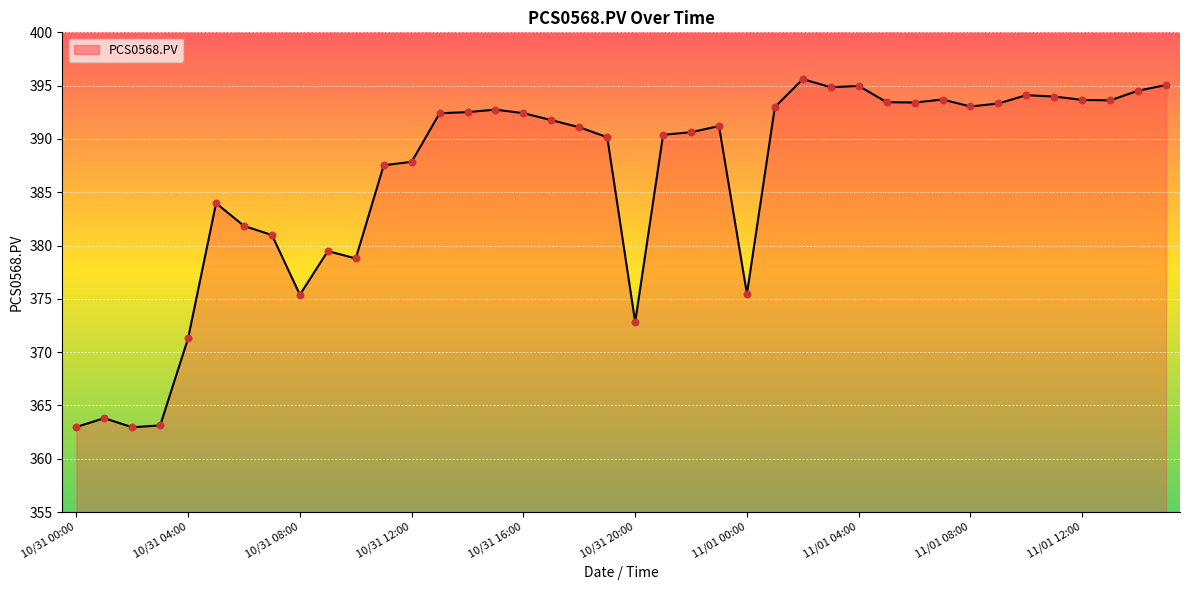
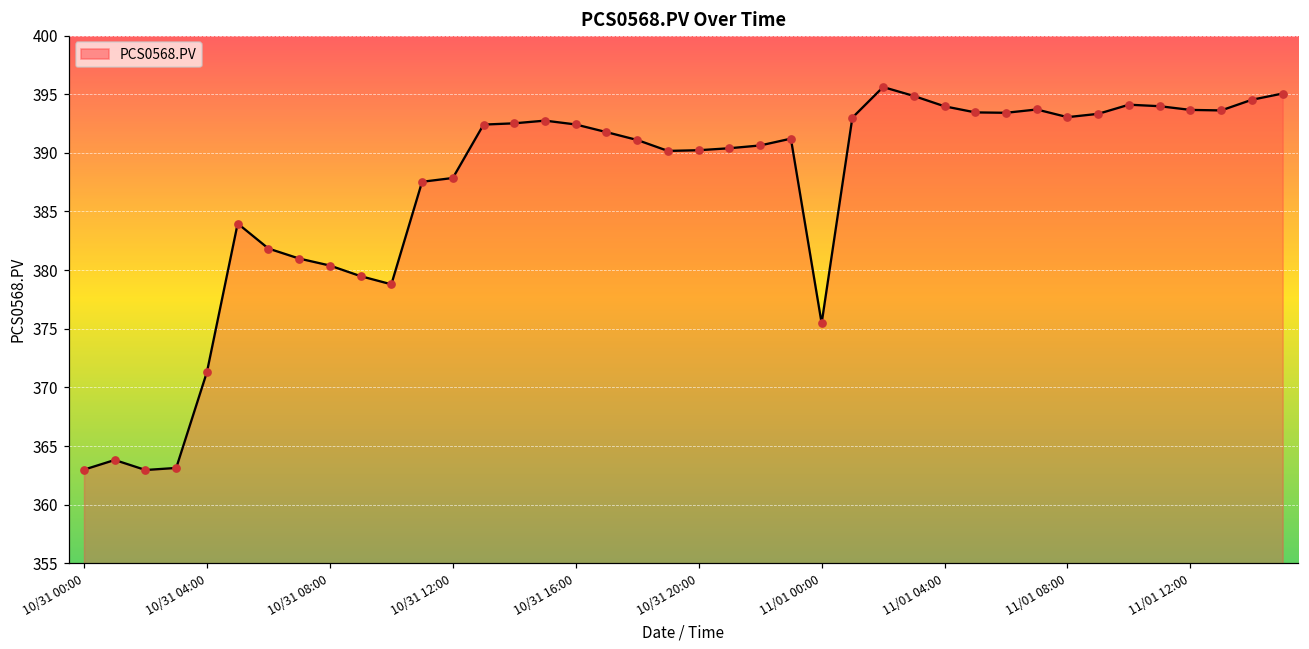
10/31 08:00: 375.4 -> 380.4
10/31 20:00: 372.8 -> 390.2
11/01 04:00: 395.0 -> 394.0
